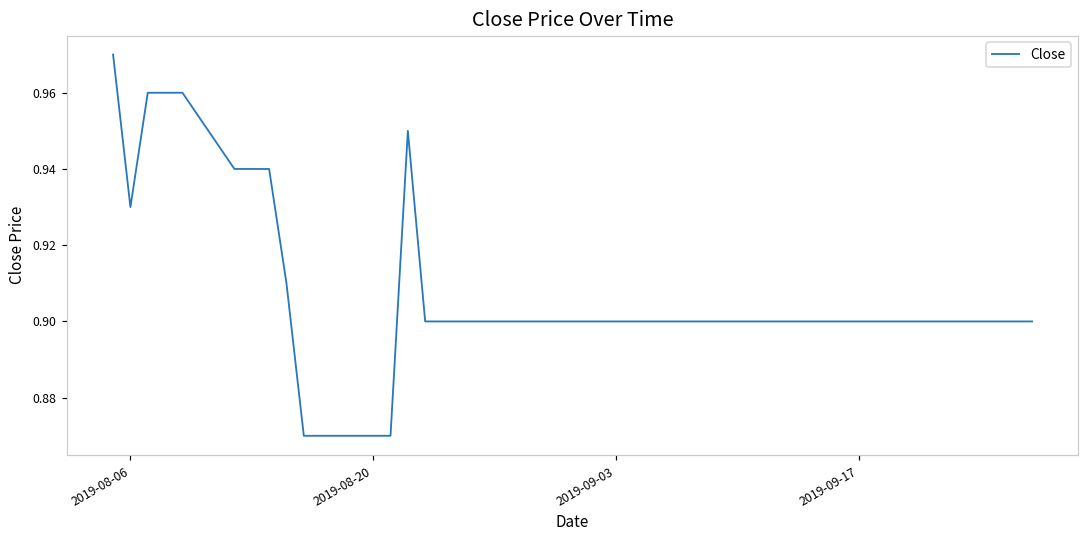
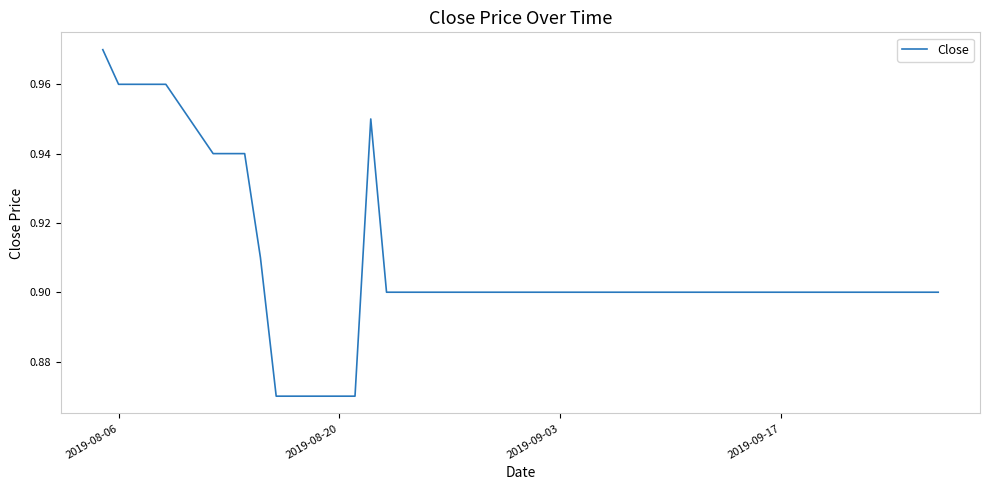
2019-08-06: 0.93 -> 0.96
